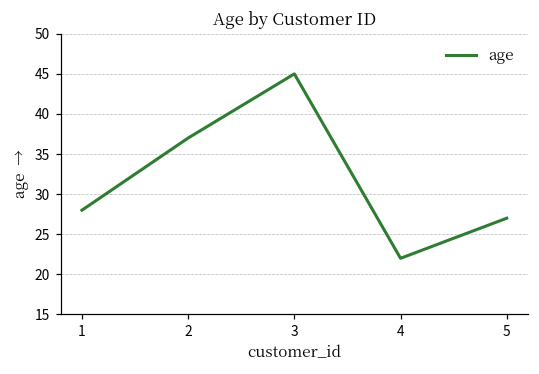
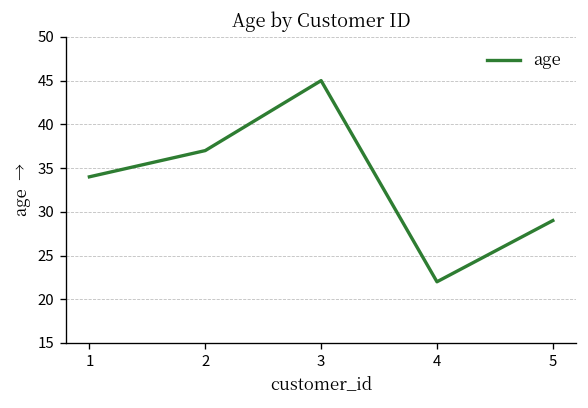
1: 28 -> 34
5: 27 -> 29
